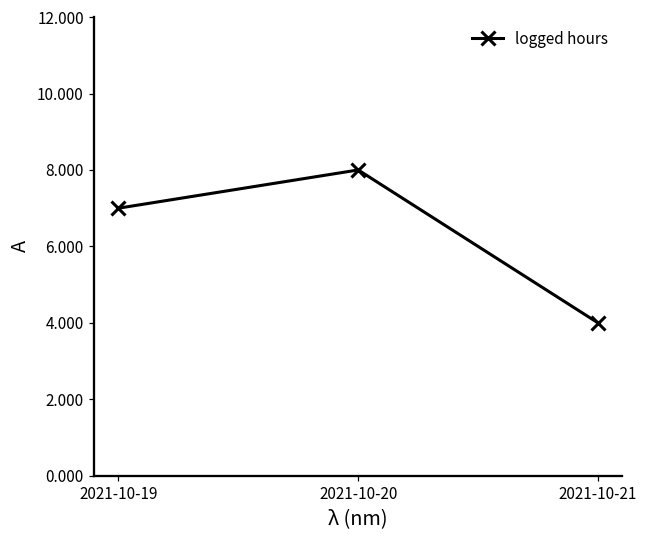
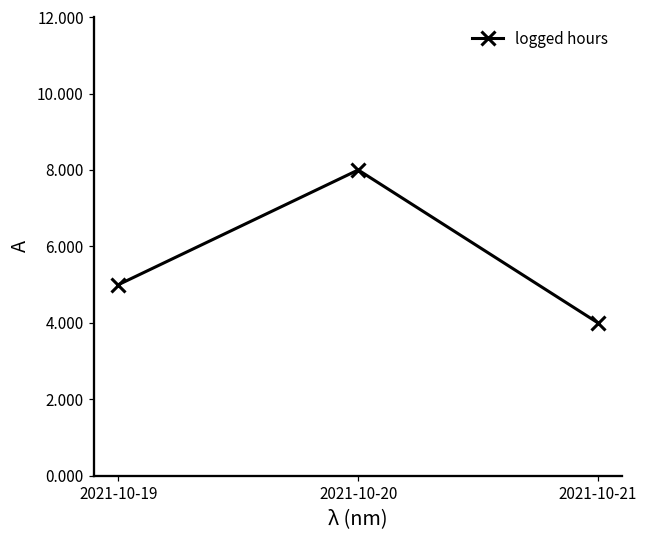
2021-10-19: 7 -> 5
